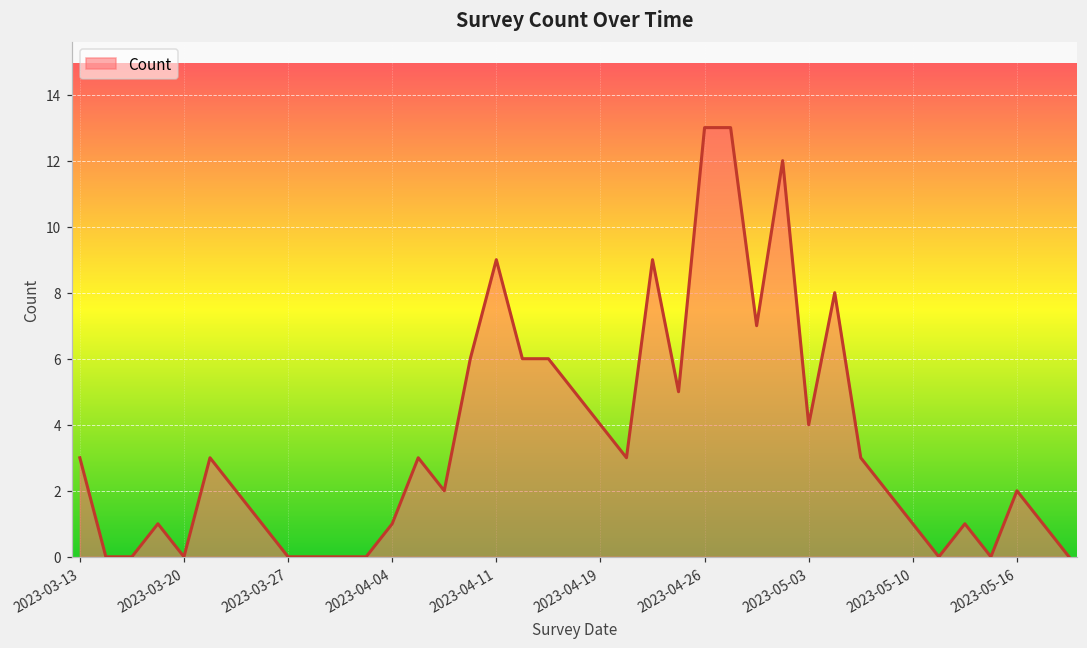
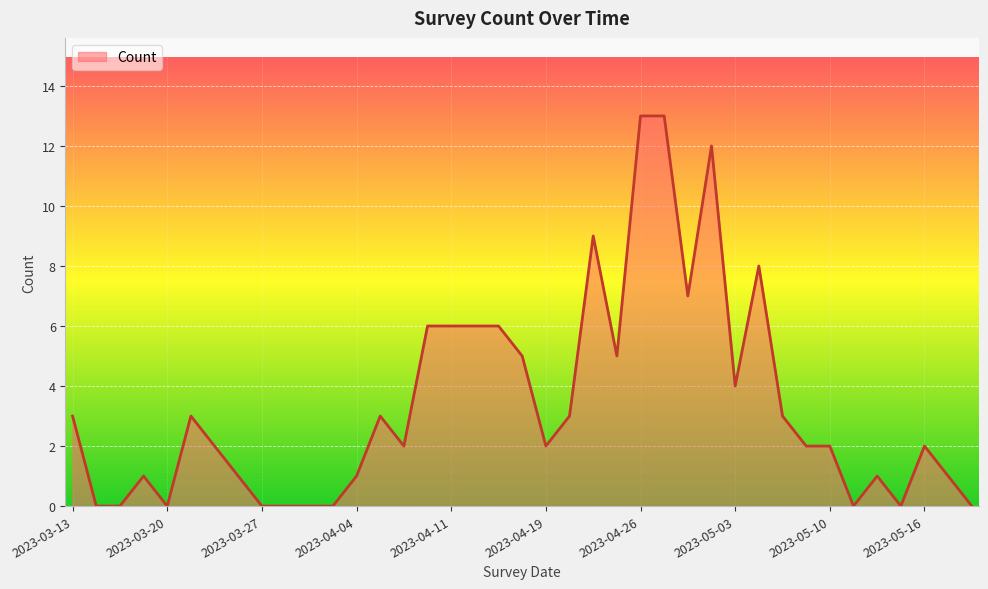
2023-04-11: 9 -> 6
2023-04-19: 4 -> 2
2023-05-10: 1 -> 2
